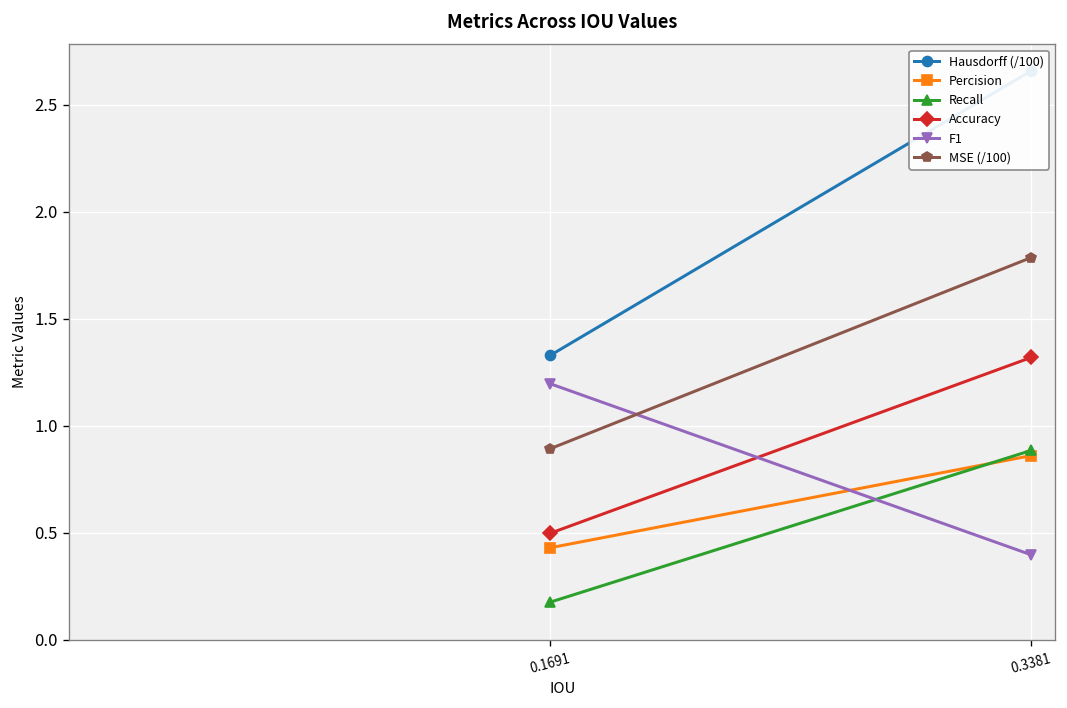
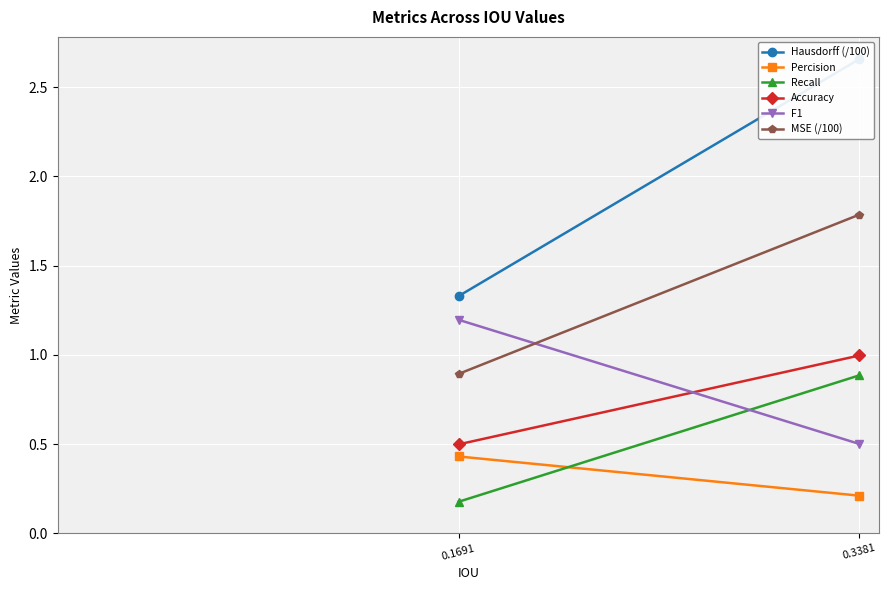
Percision, 0.3381: 0.86 -> 0.21
Accuracy, 0.3381: 1.32 -> 1.00
F1, 0.3381: 0.40 -> 0.50
